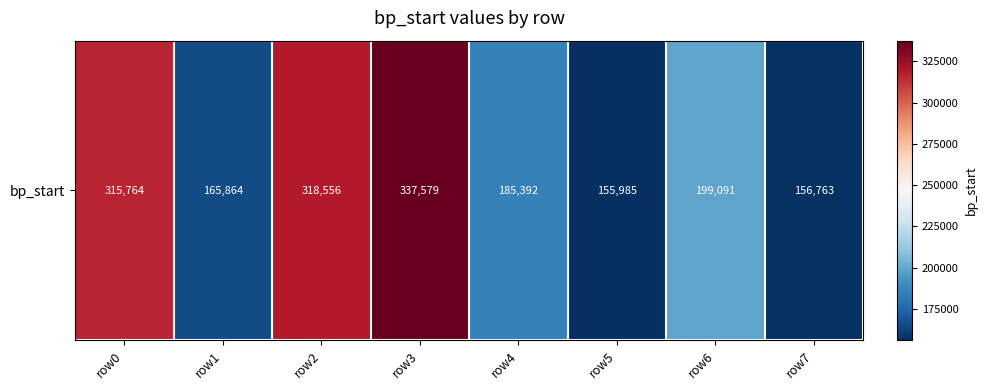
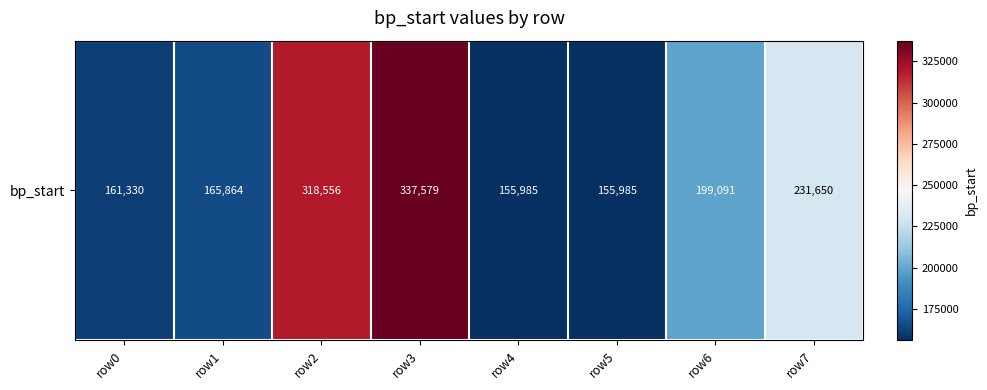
bp_start, row0: 315,764 -> 161,330
bp_start, row4: 185,392 -> 155,985
bp_start, row7: 156,763 -> 231,650
